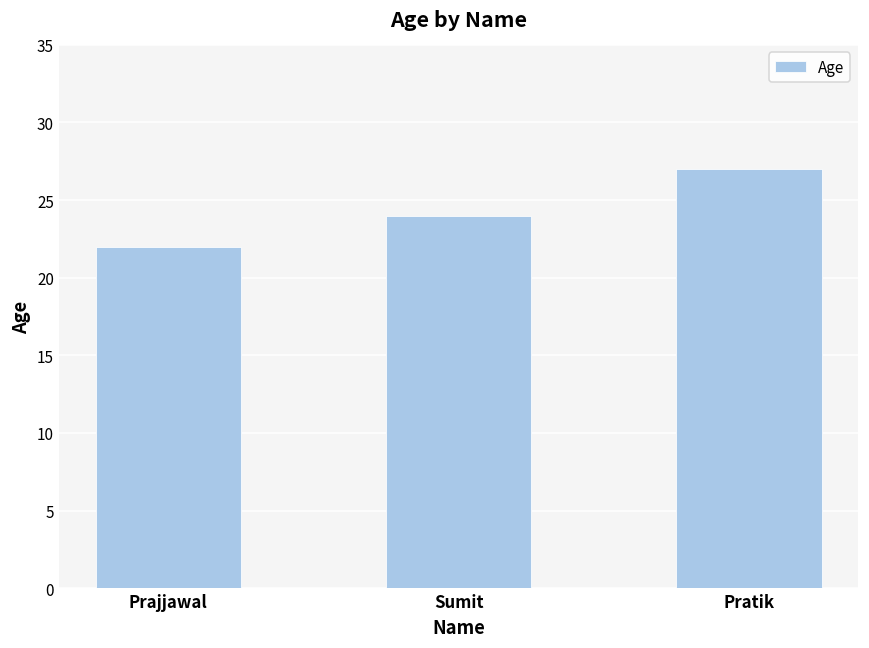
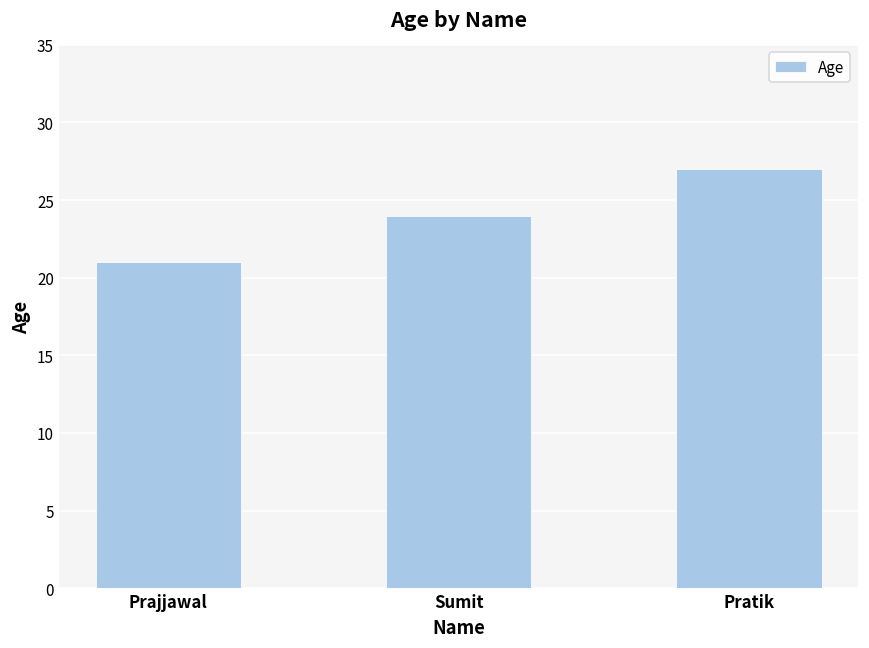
Prajjawal: 22 -> 21
